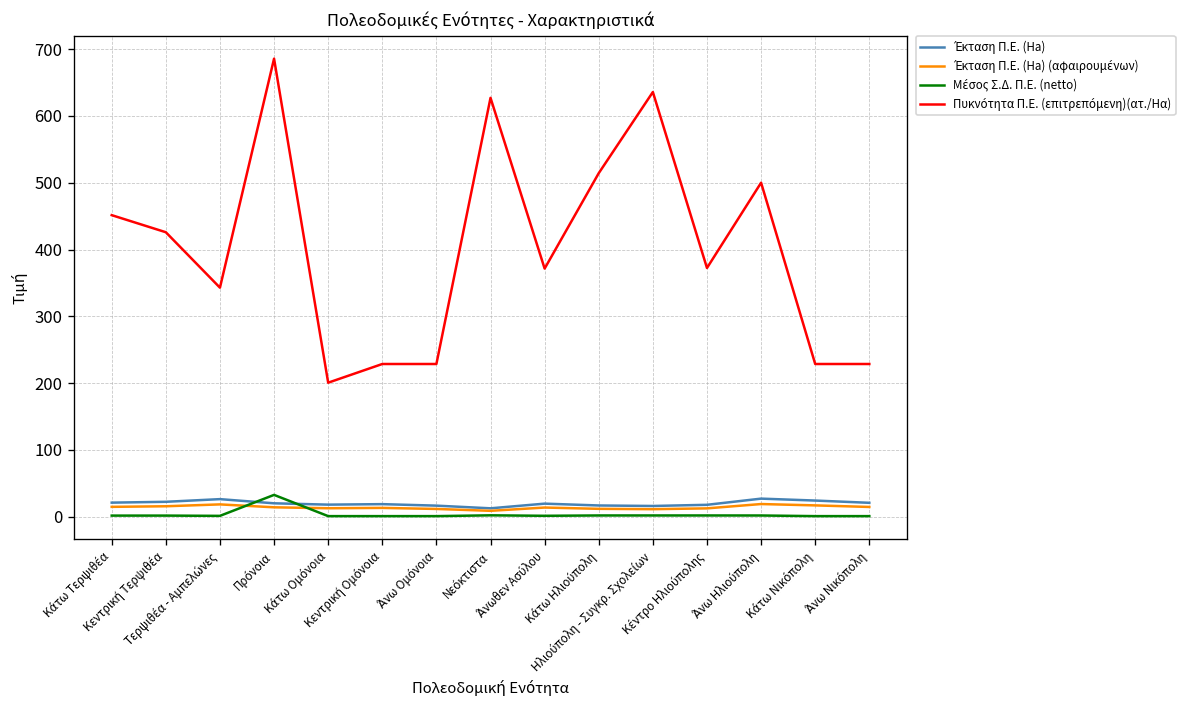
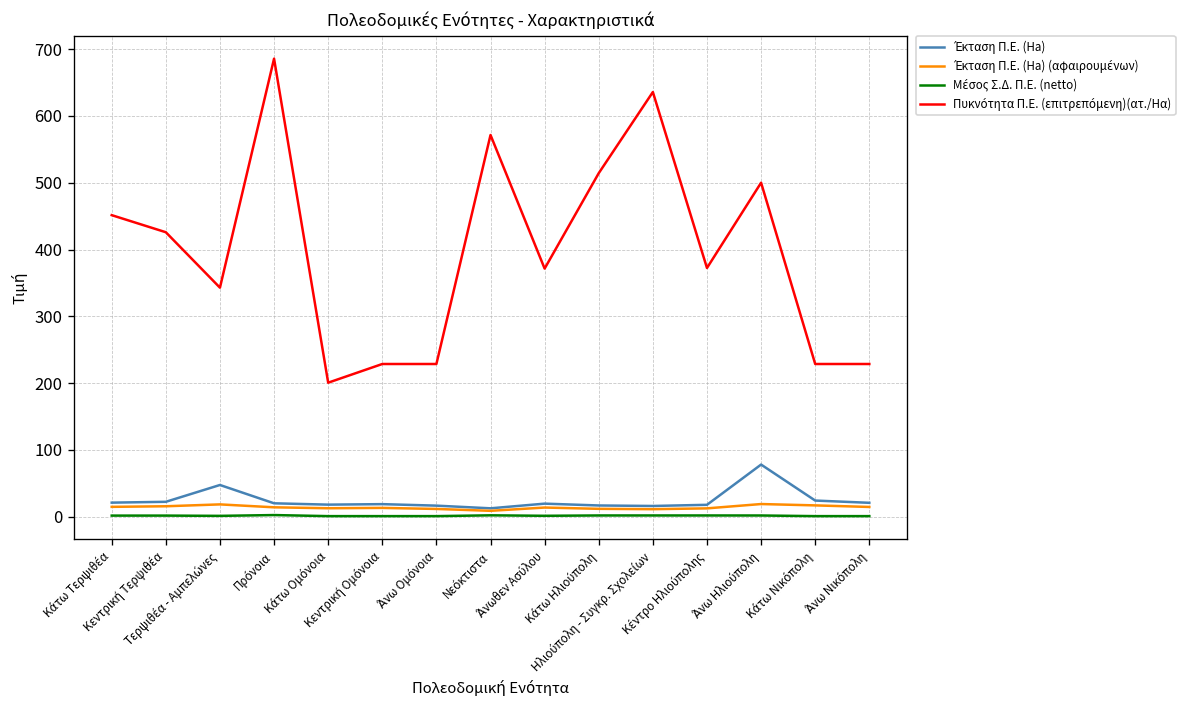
Έκταση Π.Ε. (Ha), Τερψιθέα - Αμπελώνες: 30 -> 50
Μέσος Σ.Δ. Π.Ε. (netto), Πρόνοια: 30 -> 0
Πυκνότητα Π.Ε. (επιτρεπόμενη)(ατ./Ηα), Νεόκτιστα: 630 -> 570
Έκταση Π.Ε. (Ha), Άνω Ηλιούπολη: 30 -> 80
